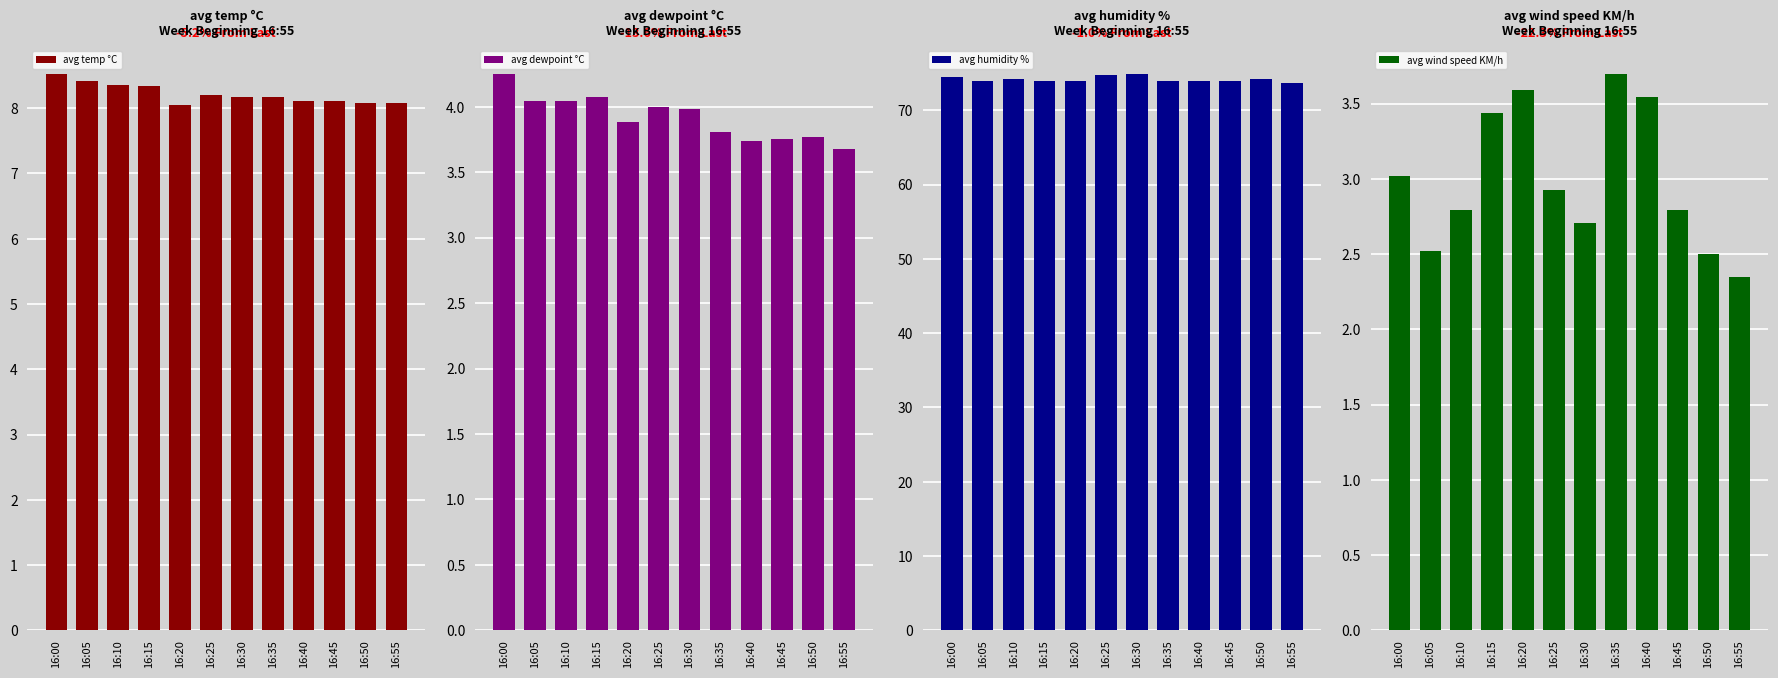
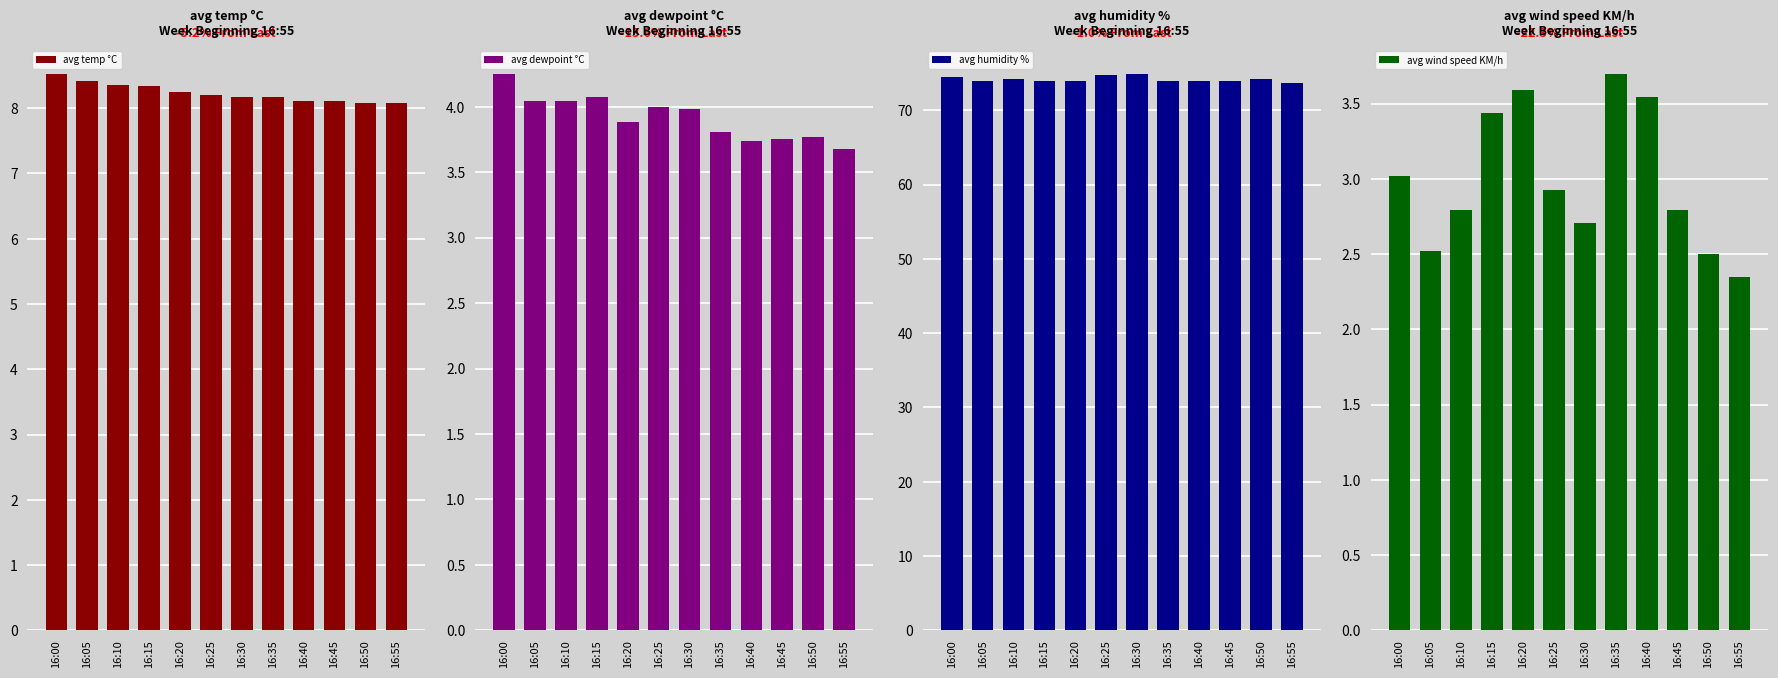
avg temp °C Week Beginning 16:55, 16:20: 8.0 -> 8.2
